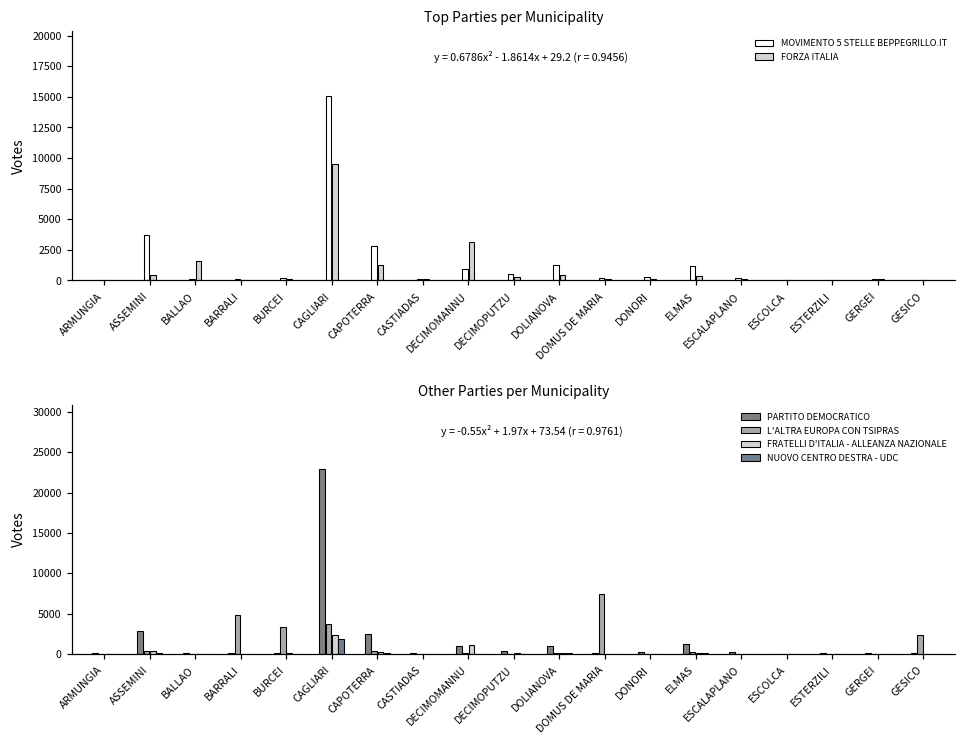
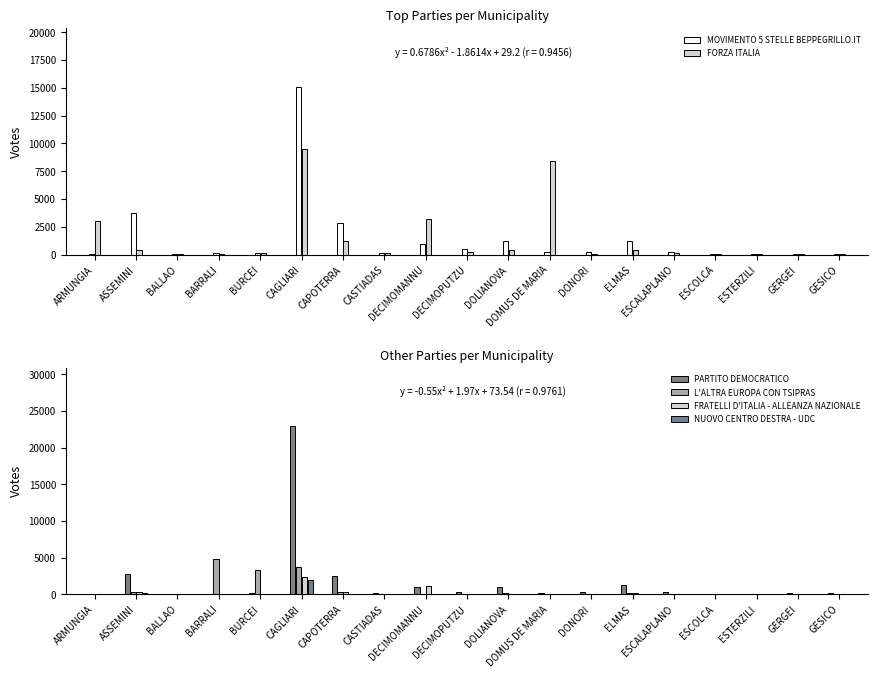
Top Parties per Municipality, FORZA ITALIA, ARMUNGIA: 0 -> 3100
Top Parties per Municipality, FORZA ITALIA, BALLAO: 1600 -> 0
Top Parties per Municipality, FORZA ITALIA, DOMUS DE MARIA: 100 -> 8400
Other Parties per Municipality, L'ALTRA EUROPA CON TSIPRAS, DOMUS DE MARIA: 7000 -> 0
Other Parties per Municipality, L'ALTRA EUROPA CON TSIPRAS, GESICO: 2000 -> 0
